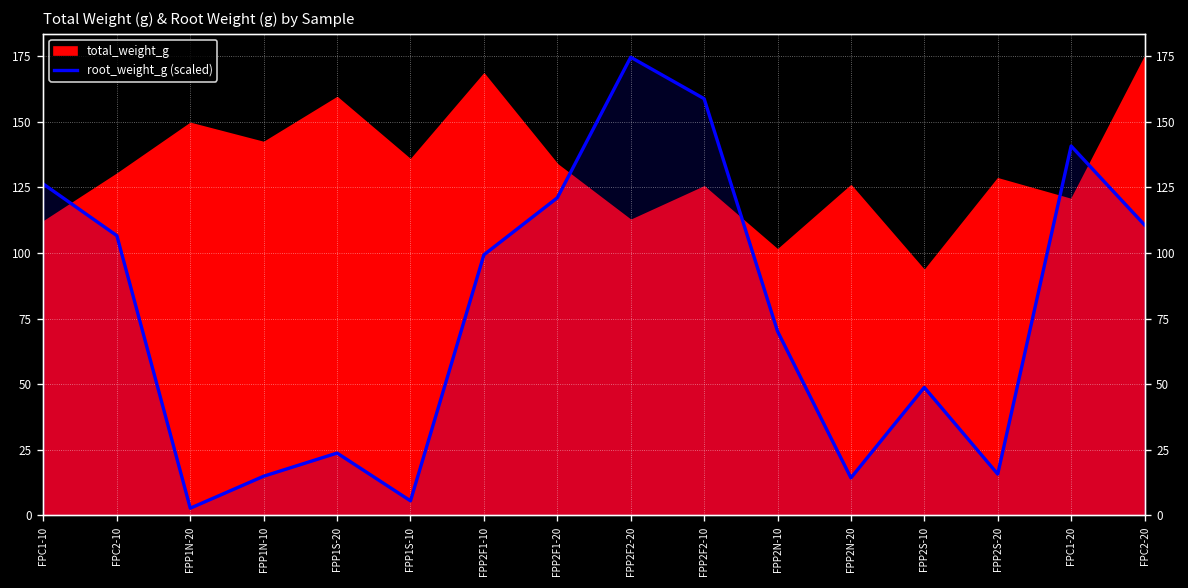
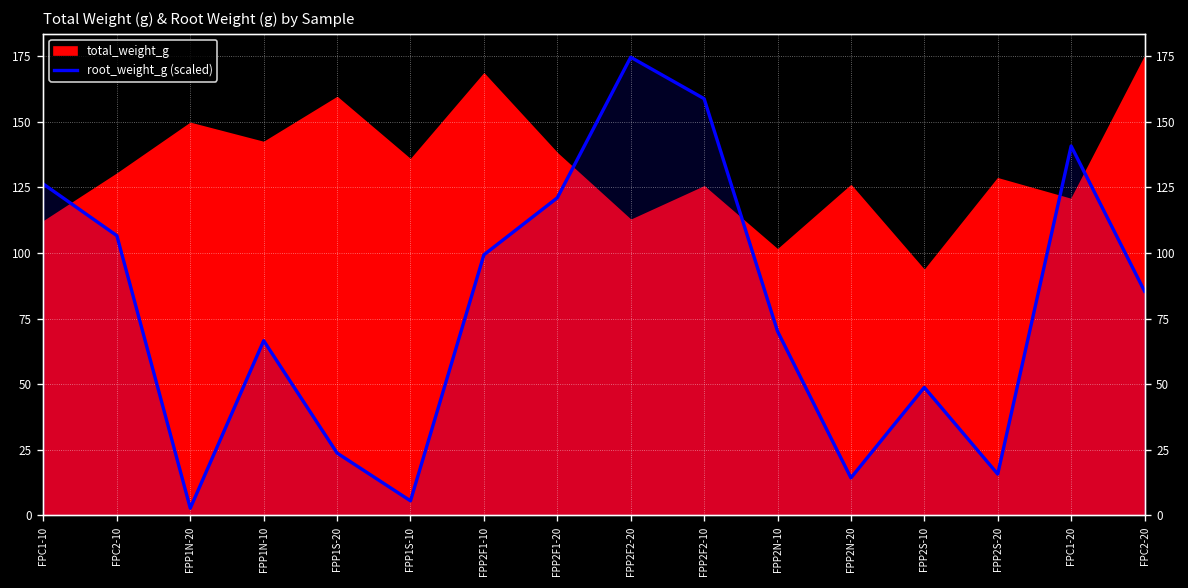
root_weight_g (scaled), FPP1N-10: 15 -> 67
total_weight_g, FPP2F1-20: 134 -> 138
root_weight_g (scaled), FPC2-20: 111 -> 85
